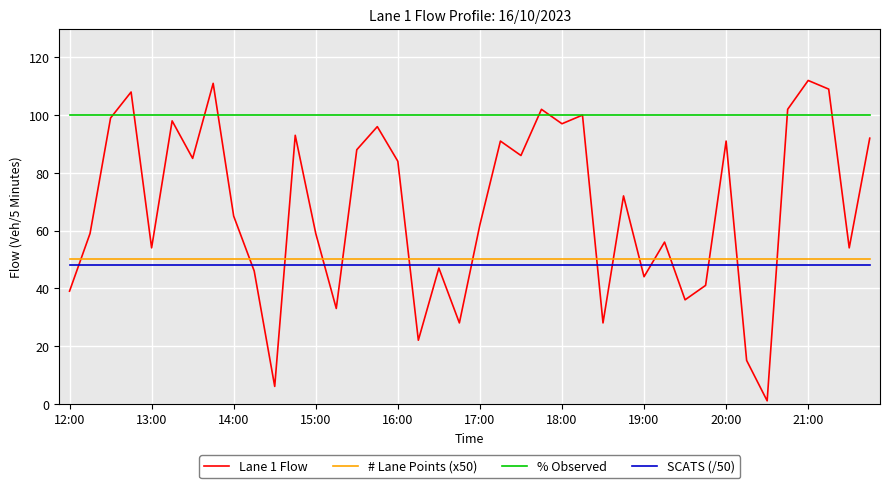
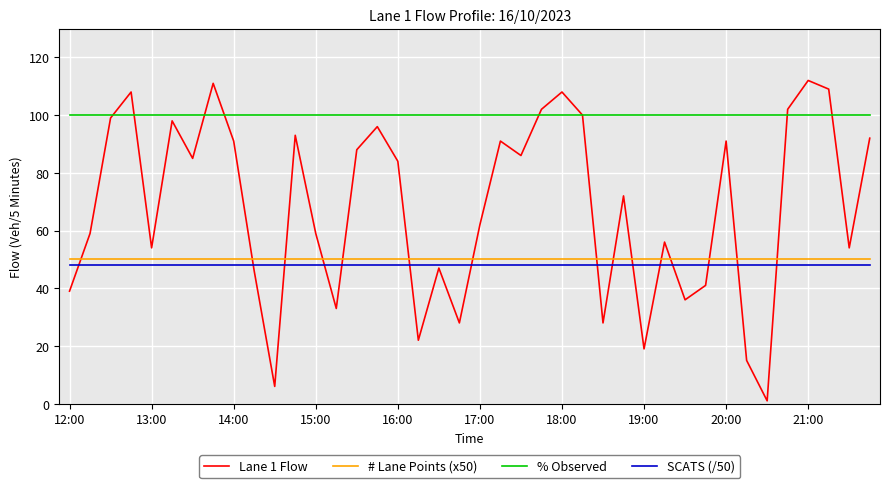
Lane 1 Flow, 14:00: 65 -> 91
Lane 1 Flow, 18:00: 97 -> 108
Lane 1 Flow, 19:00: 44 -> 19
